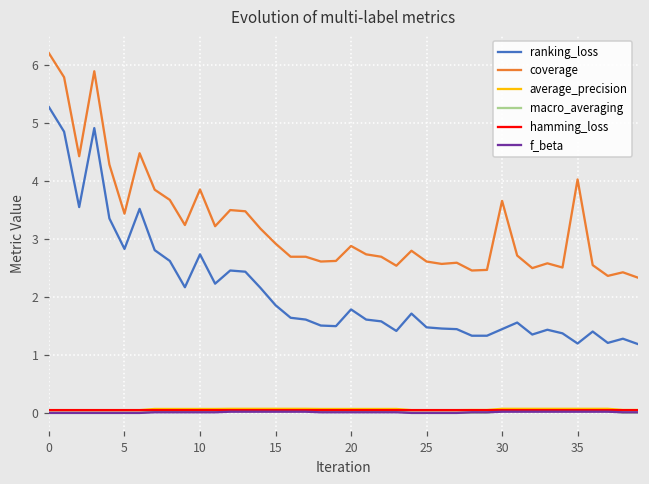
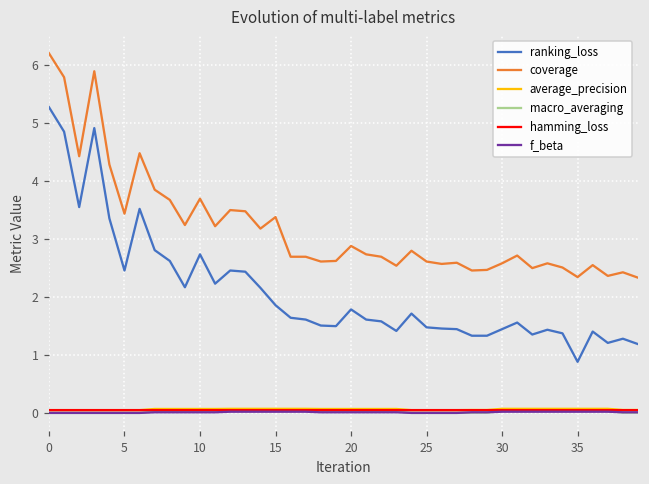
ranking_loss, 5: 2.8 -> 2.5
coverage, 10: 3.8 -> 3.7
coverage, 15: 2.9 -> 3.4
coverage, 30: 3.7 -> 2.6
ranking_loss, 35: 1.2 -> 0.9
coverage, 35: 4.0 -> 2.3
